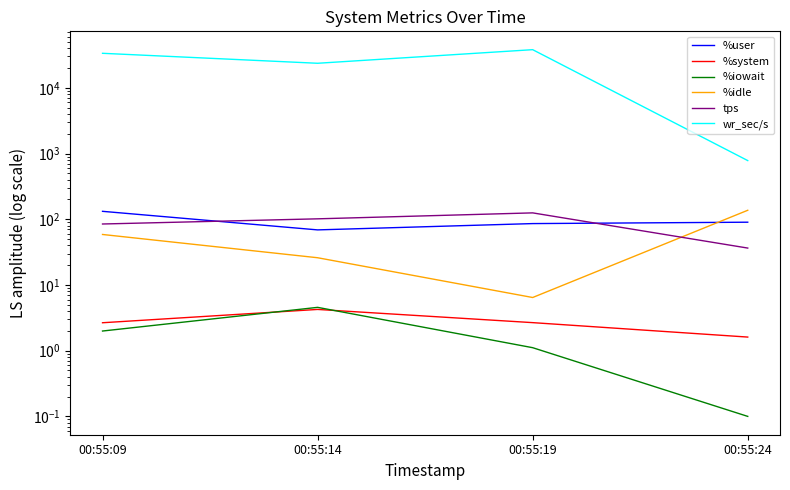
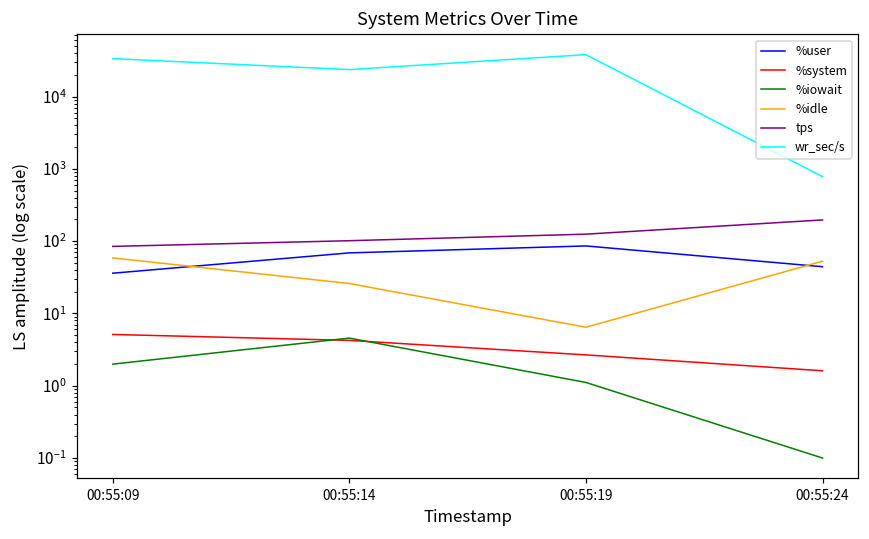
%user, 00:55:09: 130 -> 40
%system, 00:55:09: 2.7 -> 5
%user, 00:55:24: 90 -> 40
%idle, 00:55:24: 140 -> 50
tps, 00:55:24: 40 -> 200
